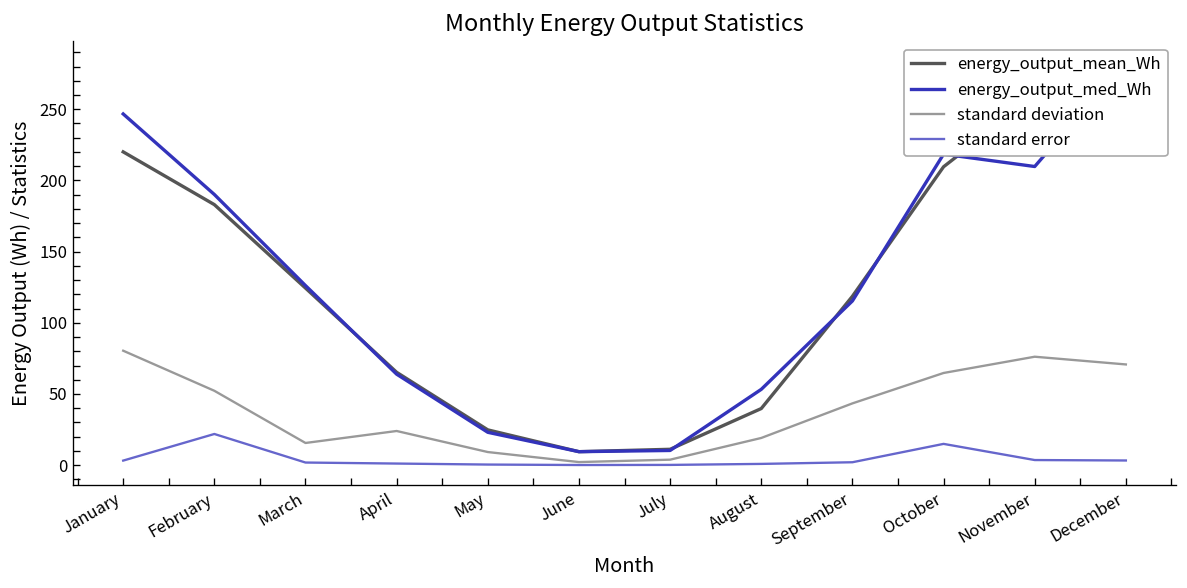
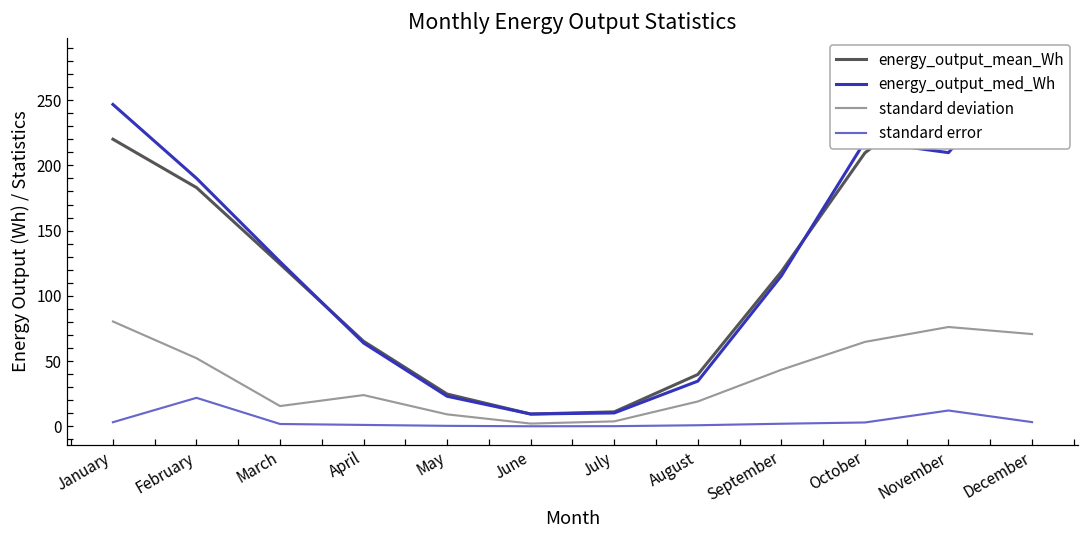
energy_output_med_Wh, August: 53 -> 35
standard error, October: 15 -> 3
standard error, November: 4 -> 12
